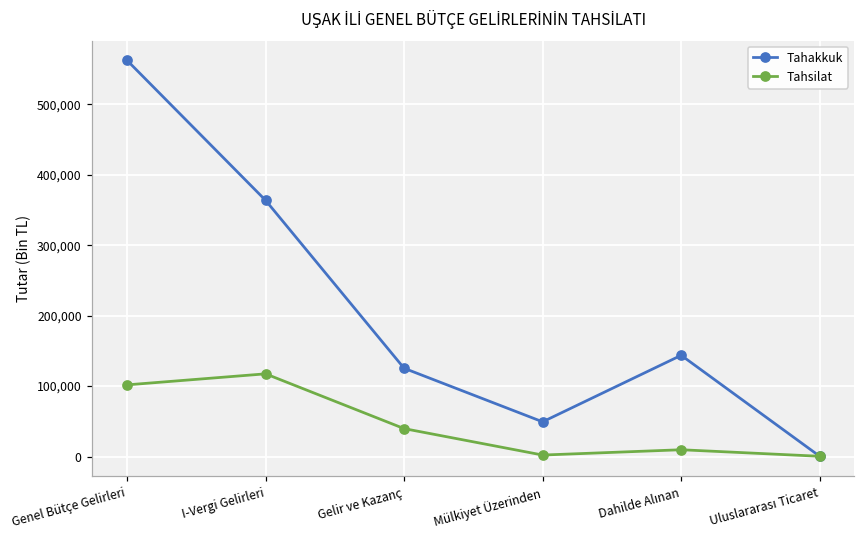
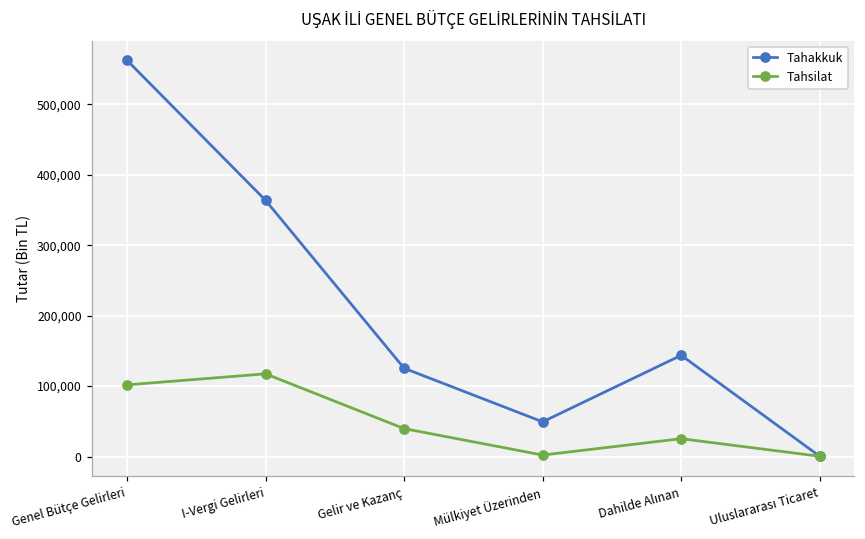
Tahsilat, Dahilde Alınan: 10,000 -> 30,000
